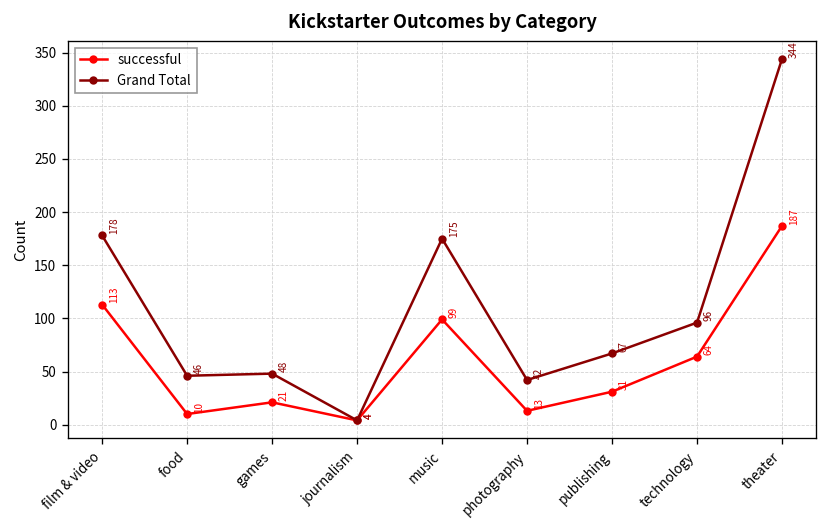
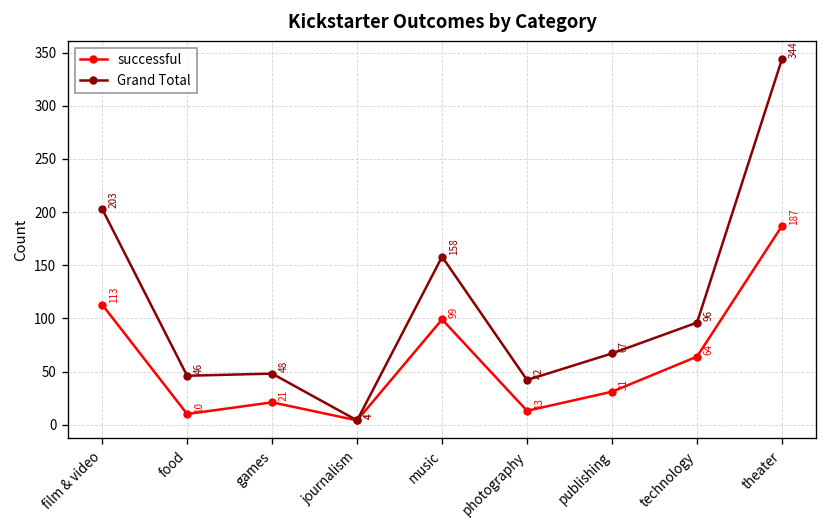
Grand Total, film & video: 178 -> 203
Grand Total, music: 175 -> 158
